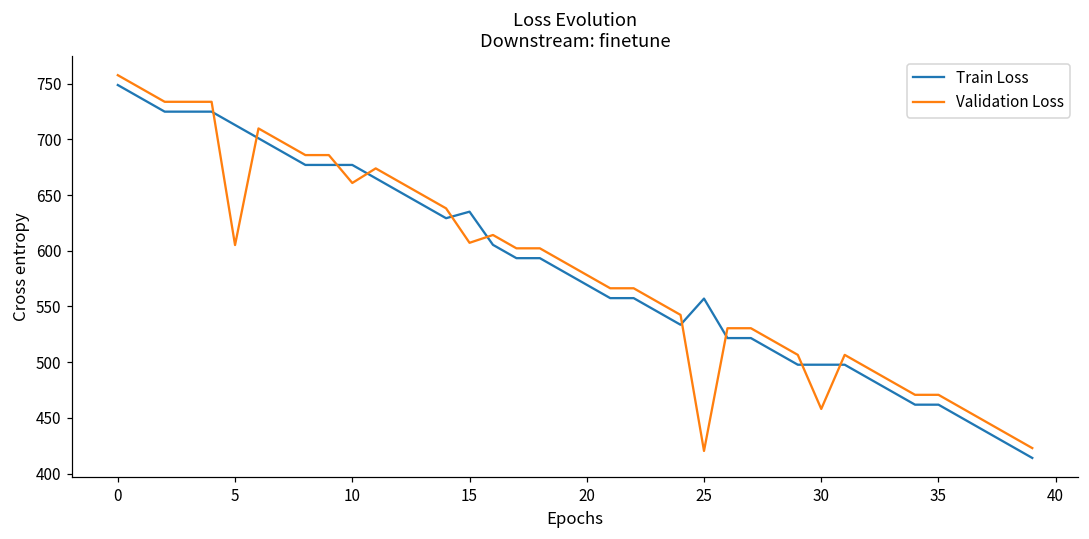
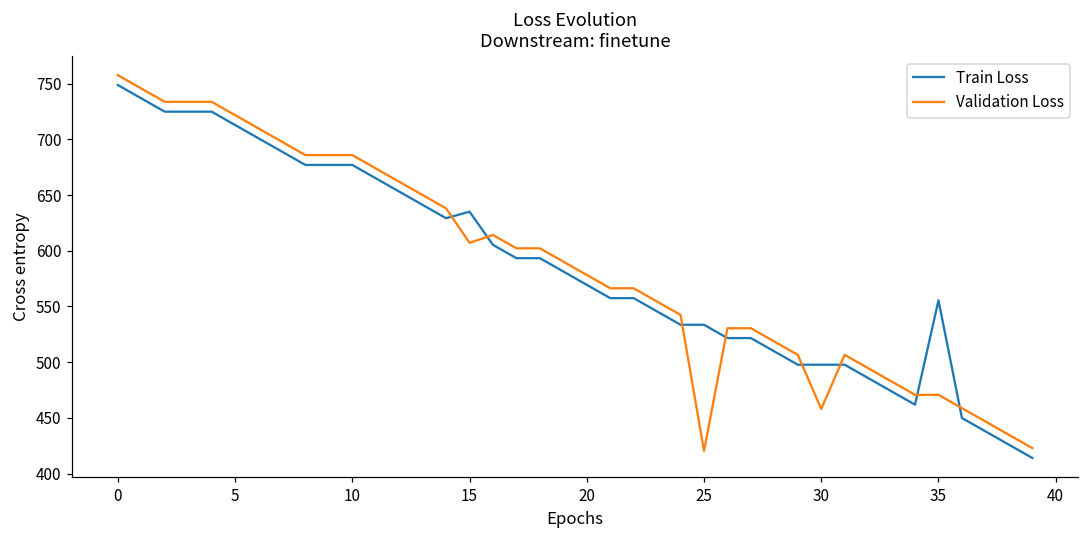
Validation Loss, 5: 605 -> 722
Validation Loss, 10: 661 -> 686
Train Loss, 25: 557 -> 534
Train Loss, 35: 462 -> 556
